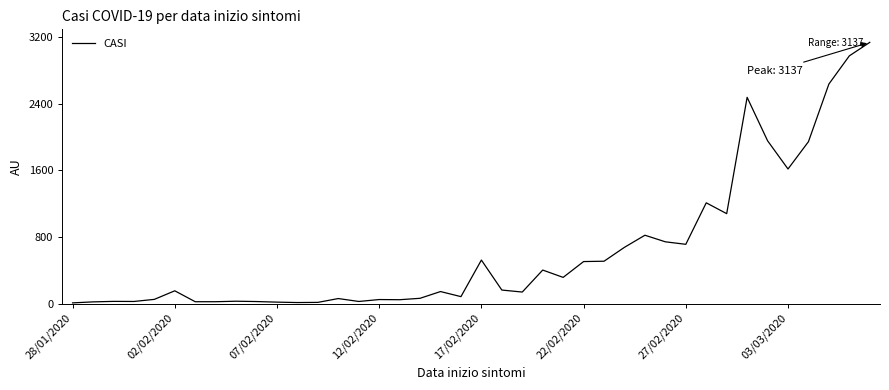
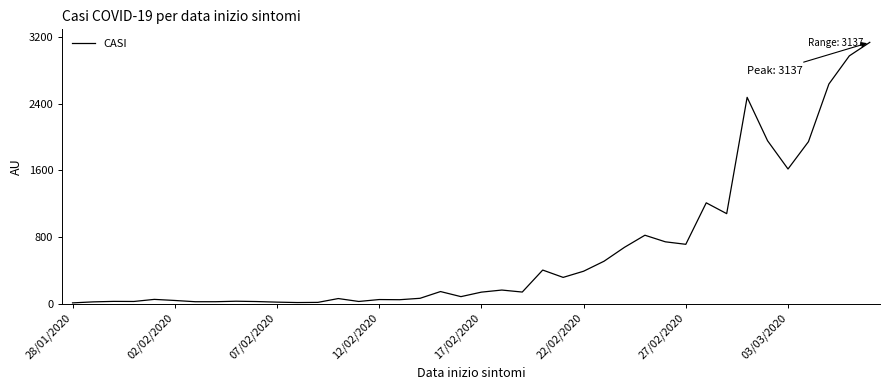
02/02/2020: 200 -> 0
17/02/2020: 500 -> 100
22/02/2020: 500 -> 400
